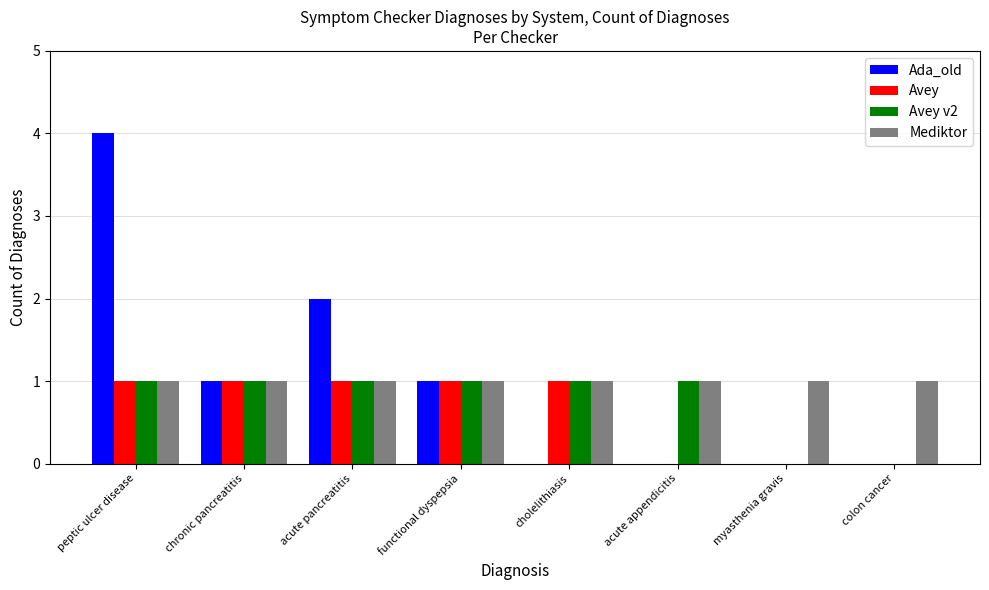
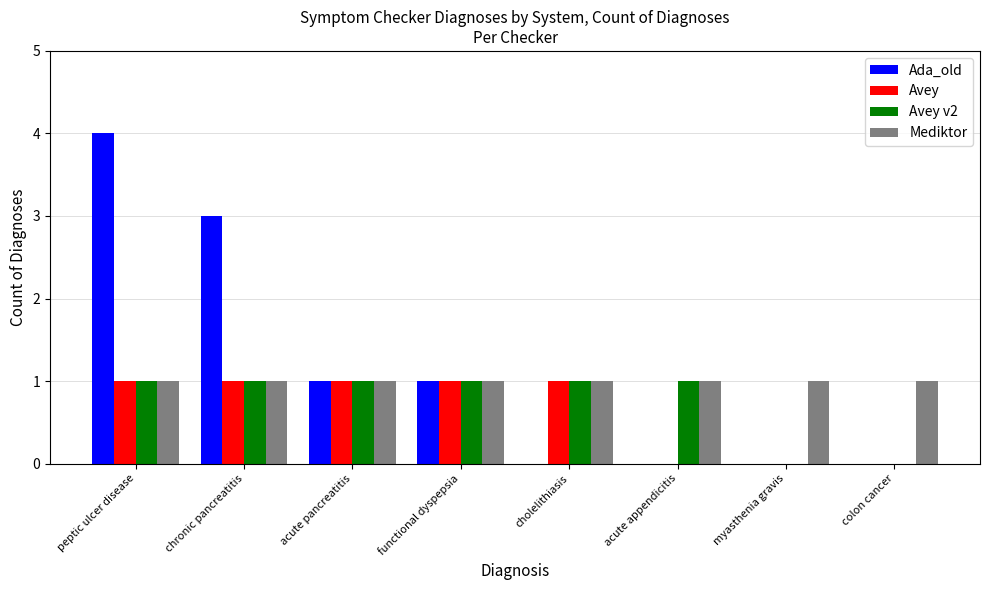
Ada_old, chronic pancreatitis: 1 -> 3
Ada_old, acute pancreatitis: 2 -> 1
